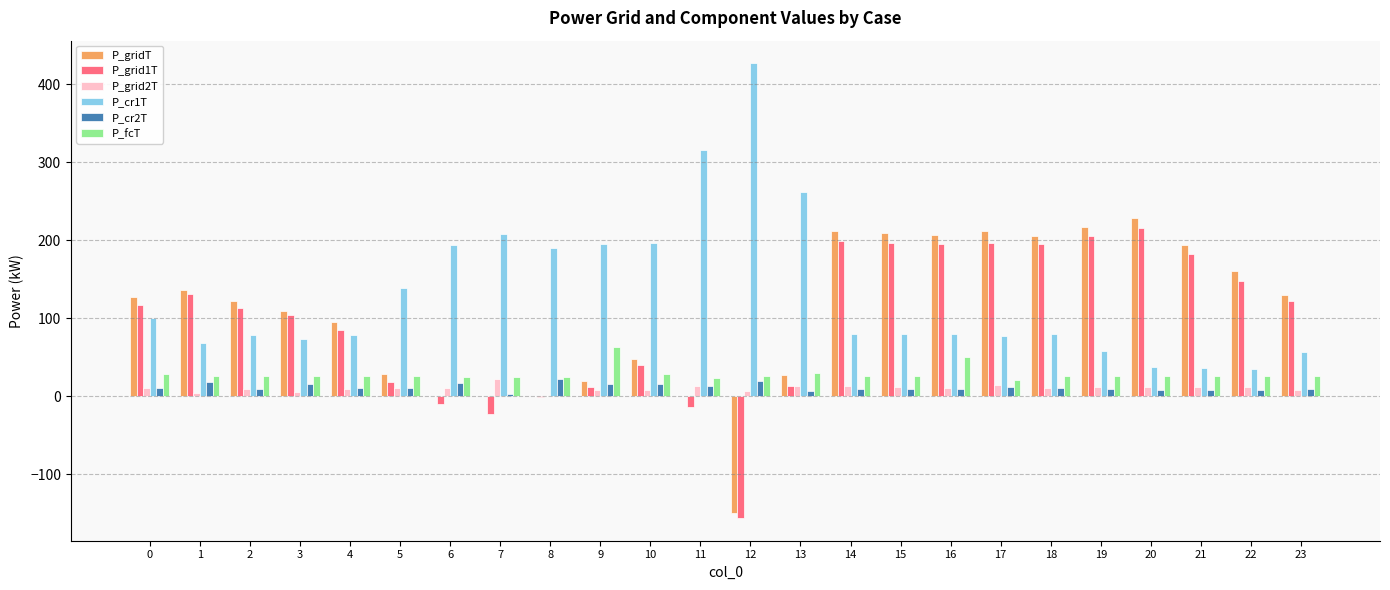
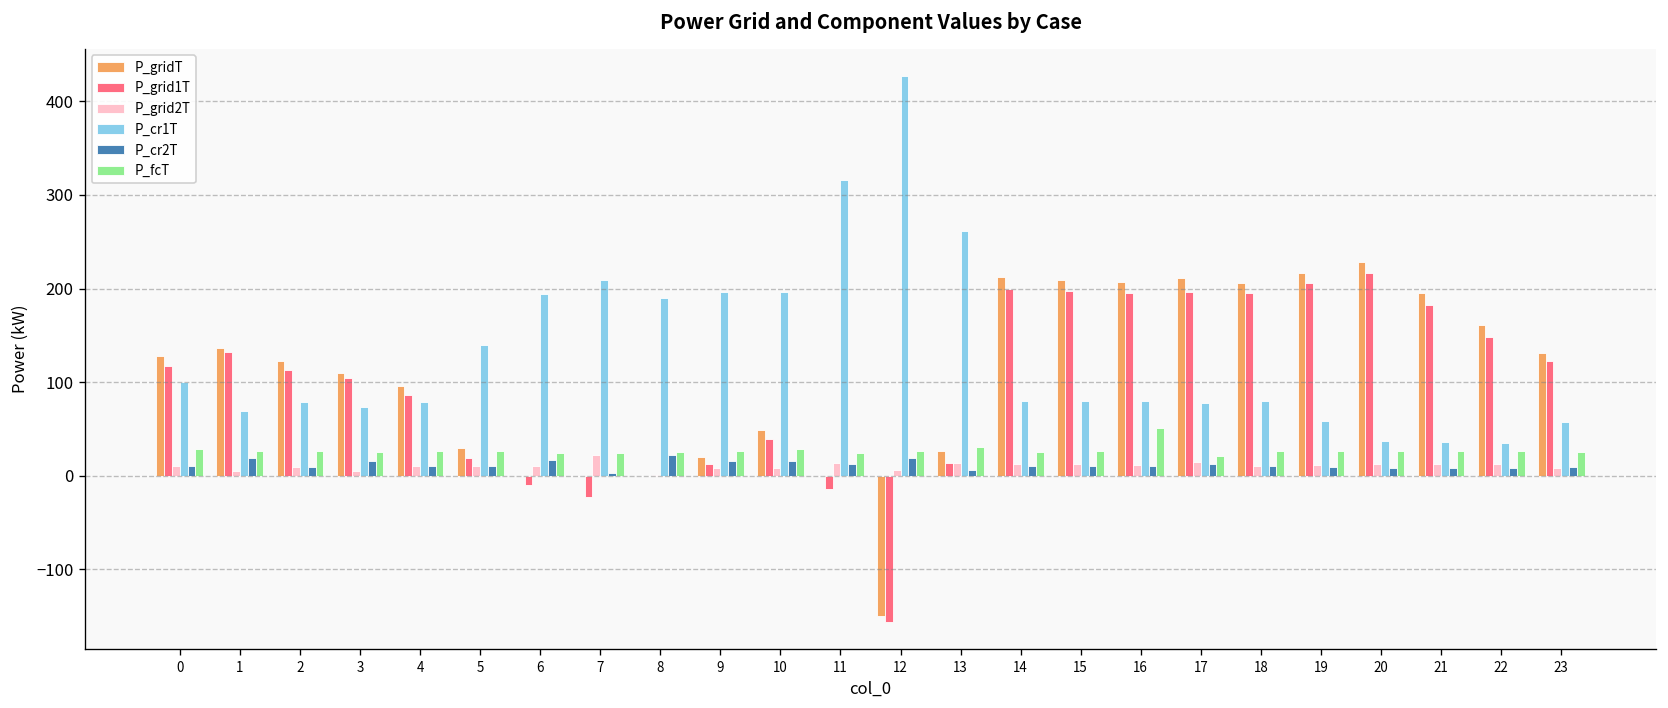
P_fcT, 9: 60 -> 30
